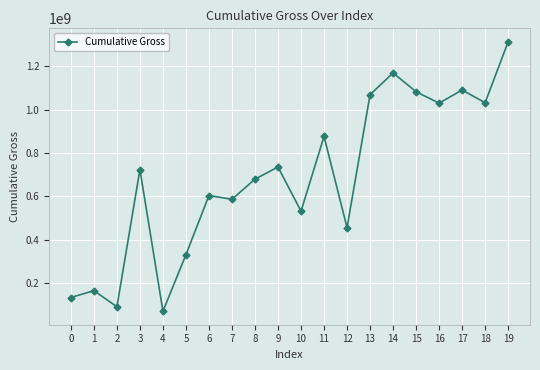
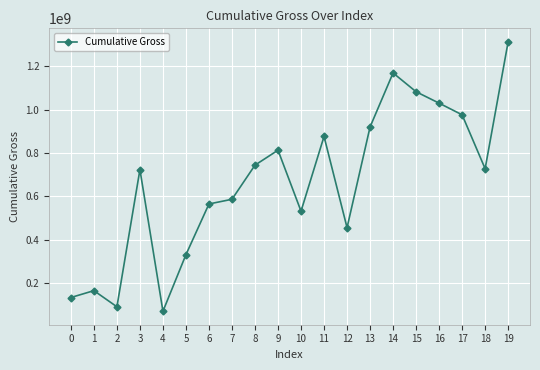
6: 600000000 -> 570000000
8: 680000000 -> 740000000
9: 740000000 -> 810000000
13: 1070000000 -> 920000000
17: 1090000000 -> 980000000
18: 1030000000 -> 730000000
